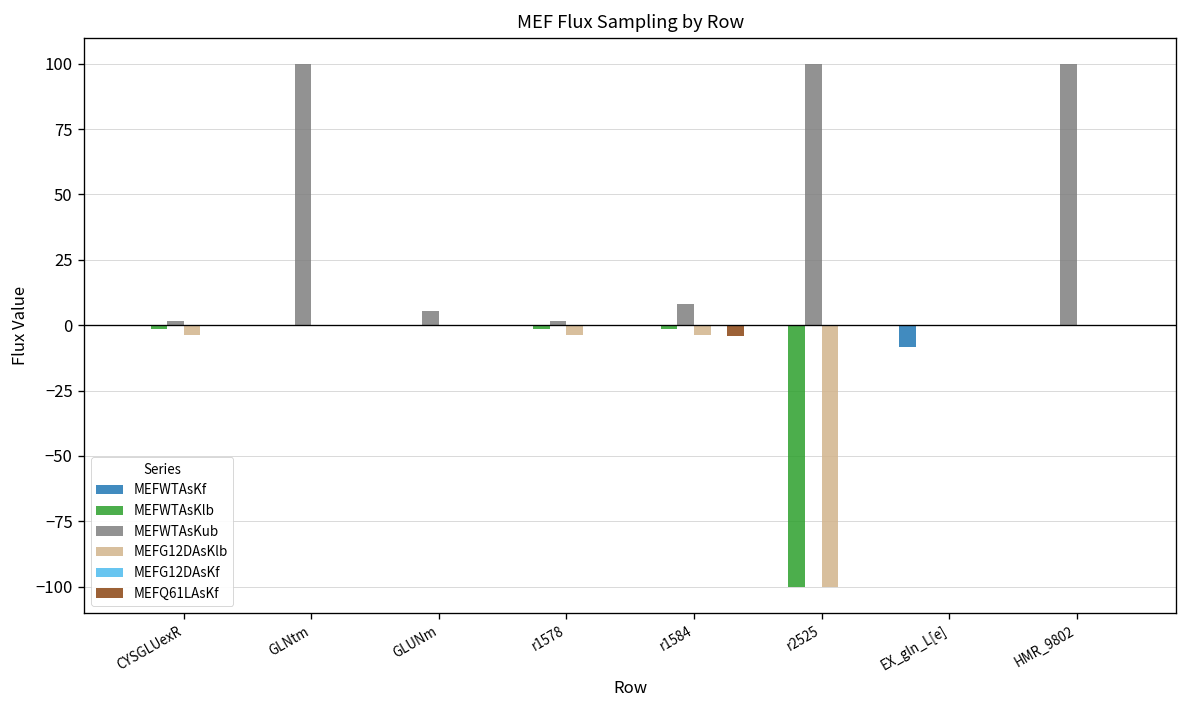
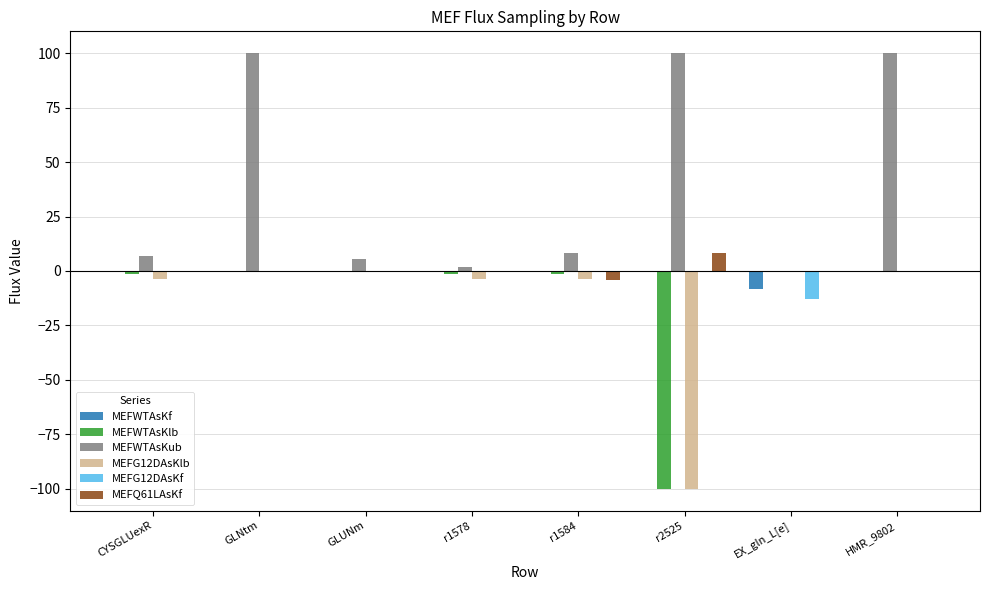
MEFWTAsKub, CYSGLUexR: 2 -> 7
MEFQ61LAsKf, r2525: 0 -> 8
MEFG12DAsKf, EX_gln_L[e]: 0 -> -13
